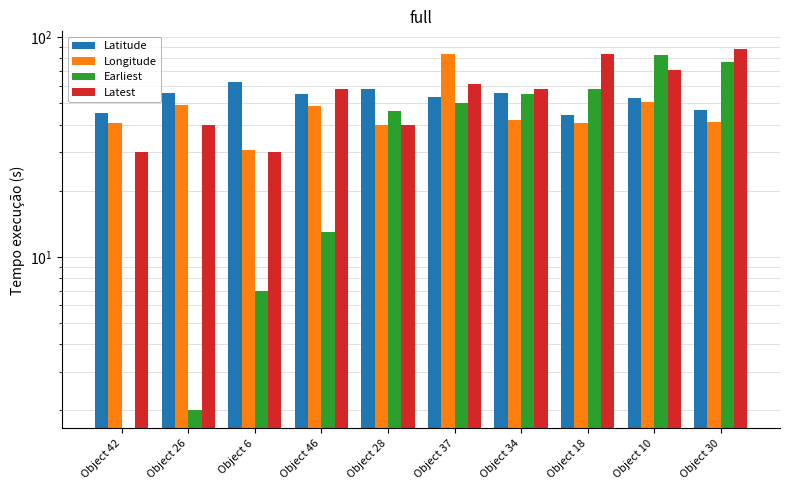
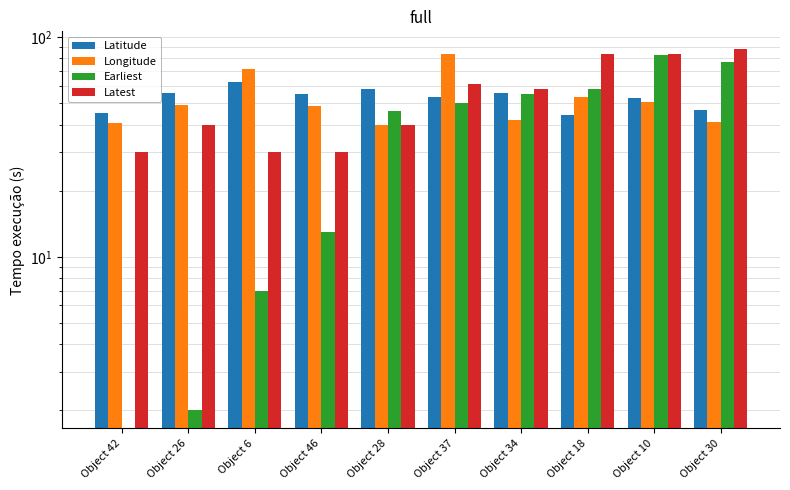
Longitude, Object 6: 31 -> 72
Latest, Object 46: 58 -> 30
Longitude, Object 18: 41 -> 54
Latest, Object 10: 71 -> 84
